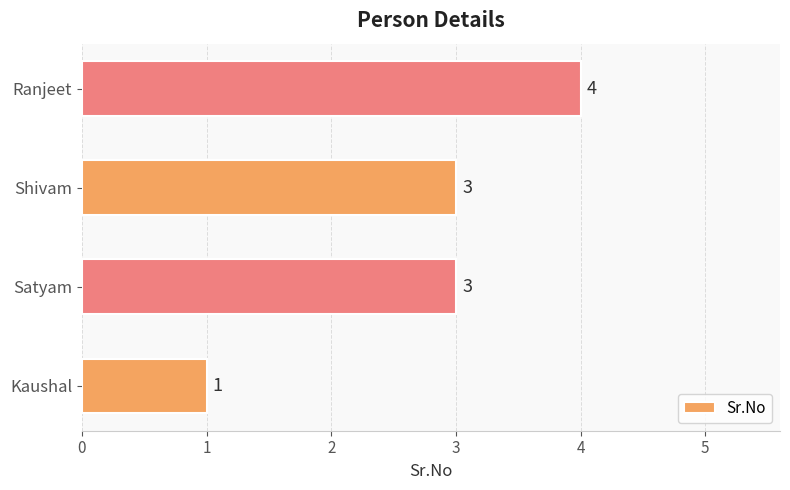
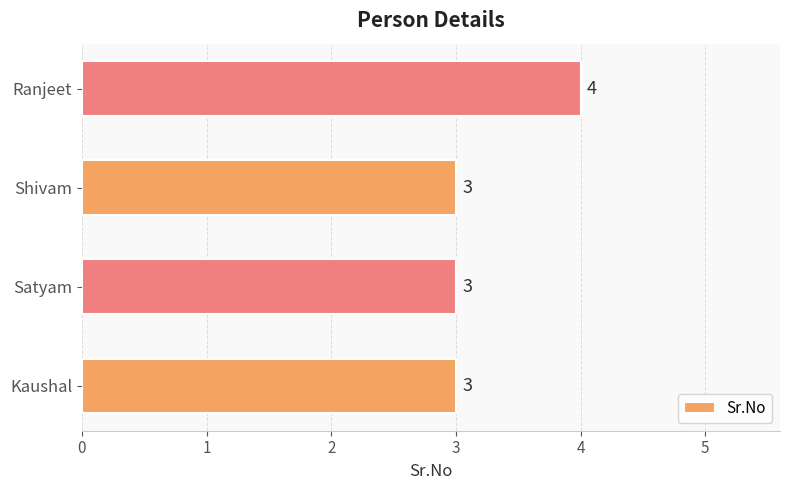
Kaushal: 1 -> 3
